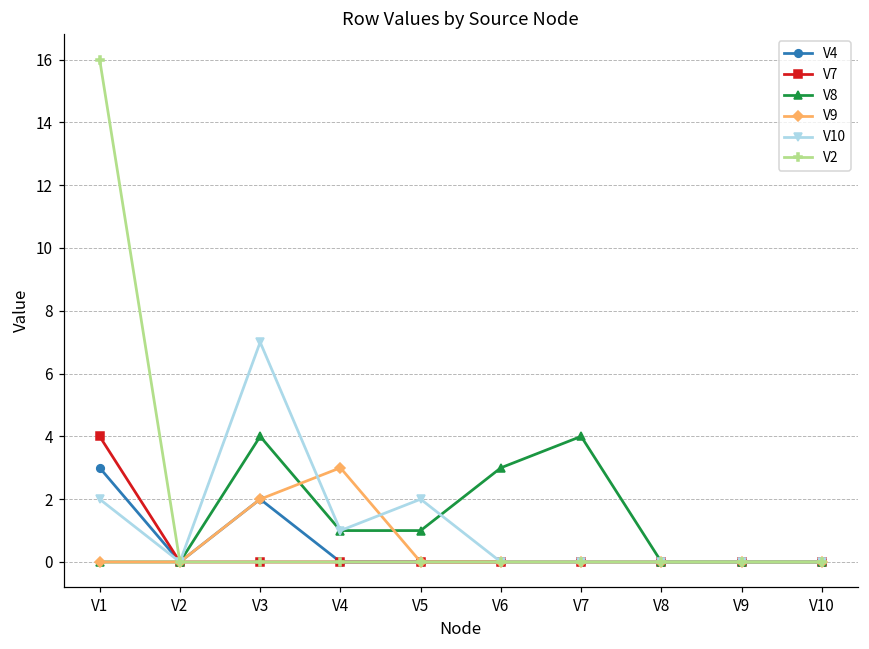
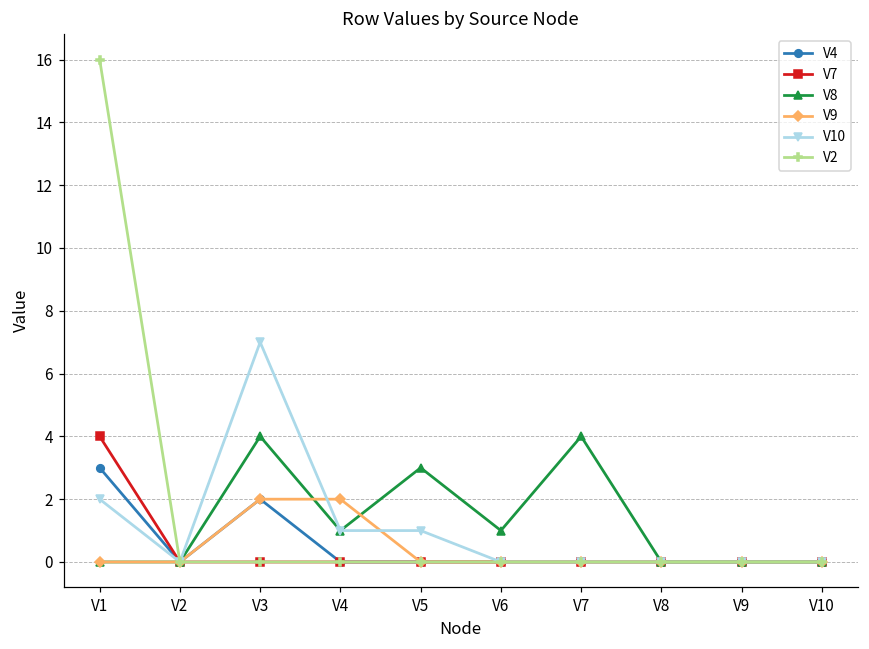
V9, V4: 3 -> 2
V8, V5: 1 -> 3
V10, V5: 2 -> 1
V8, V6: 3 -> 1
